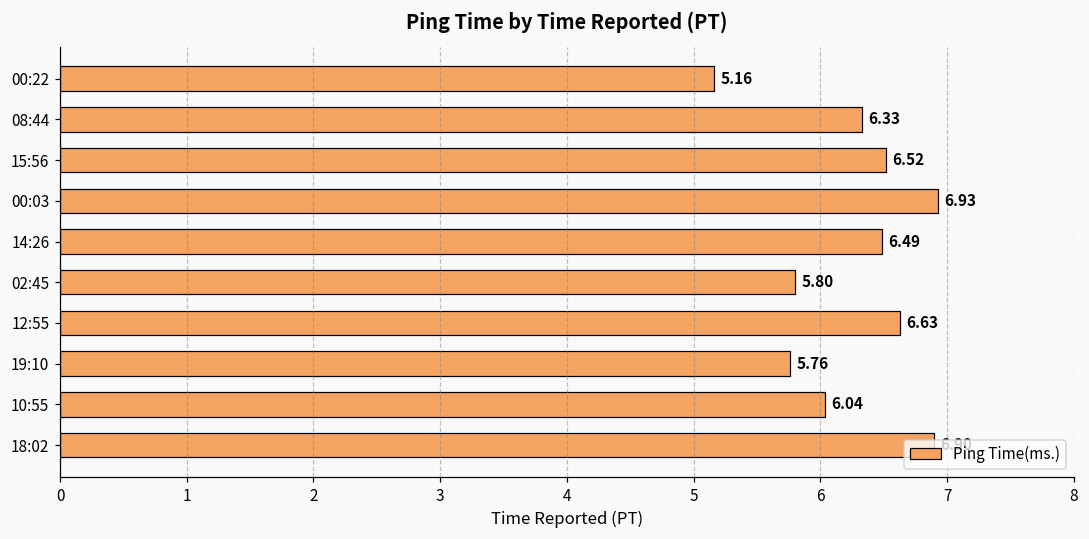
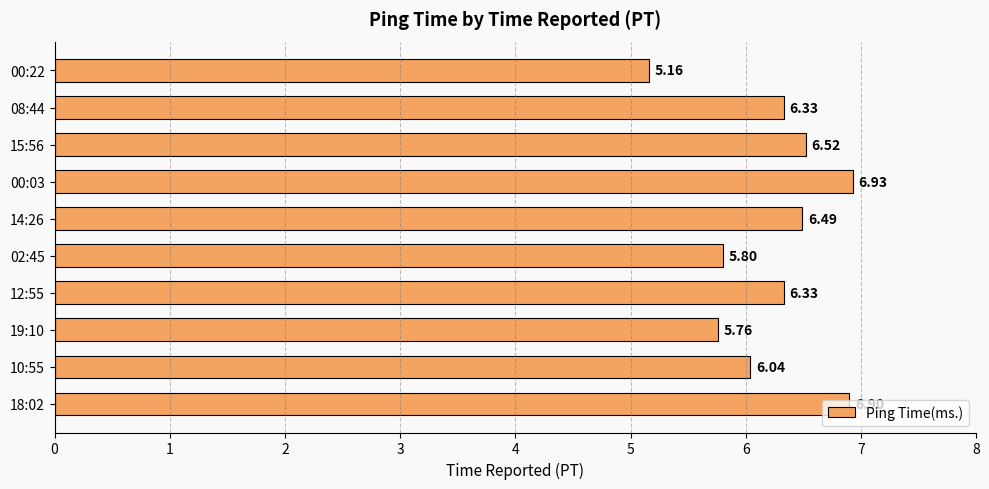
12:55: 6.63 -> 6.33
